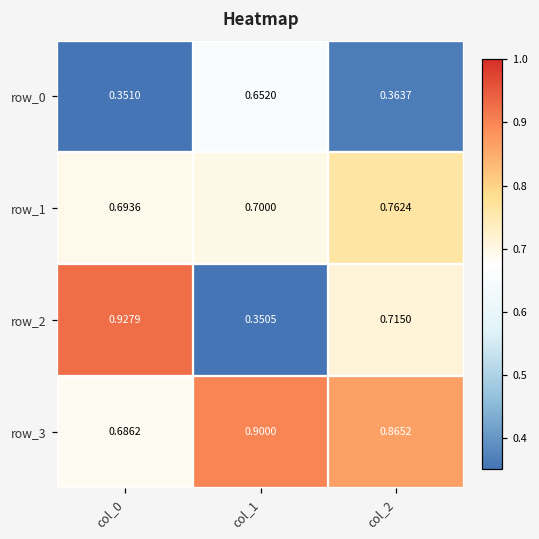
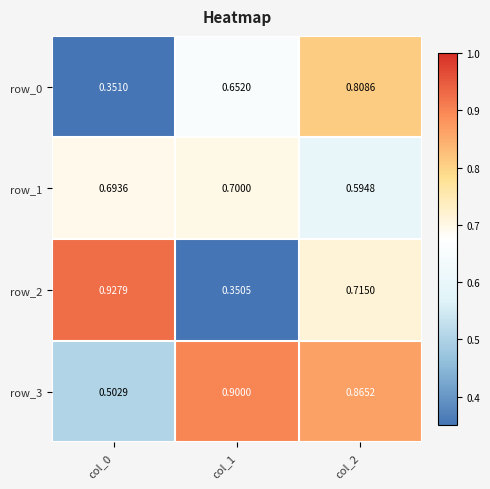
row_0, col_2: 0.3637 -> 0.8086
row_1, col_2: 0.7624 -> 0.5948
row_3, col_0: 0.6862 -> 0.5029
